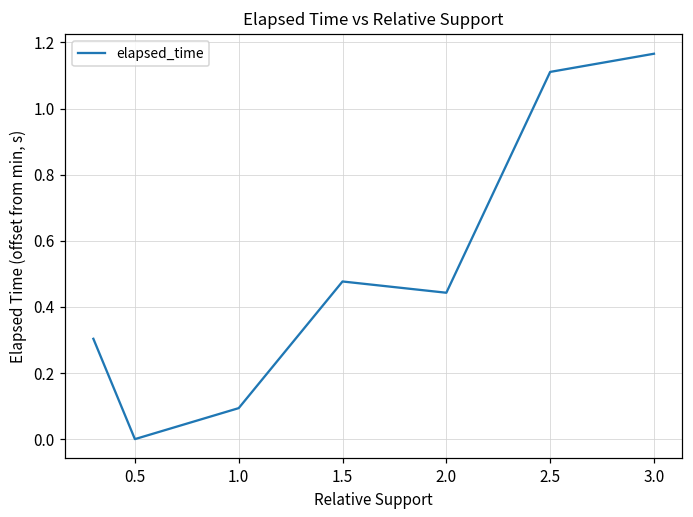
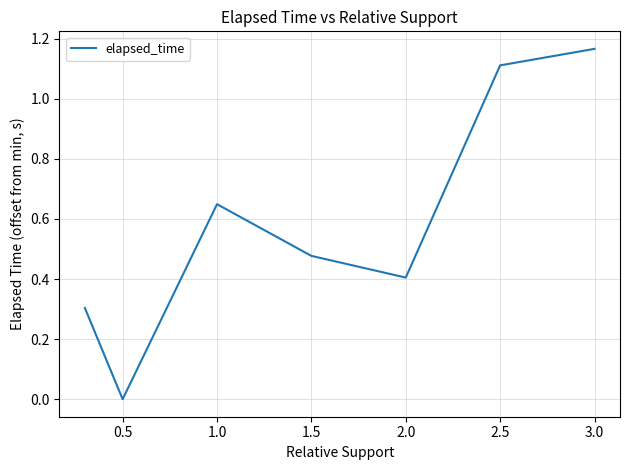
1.0: 0.09 -> 0.65
2.0: 0.44 -> 0.40
